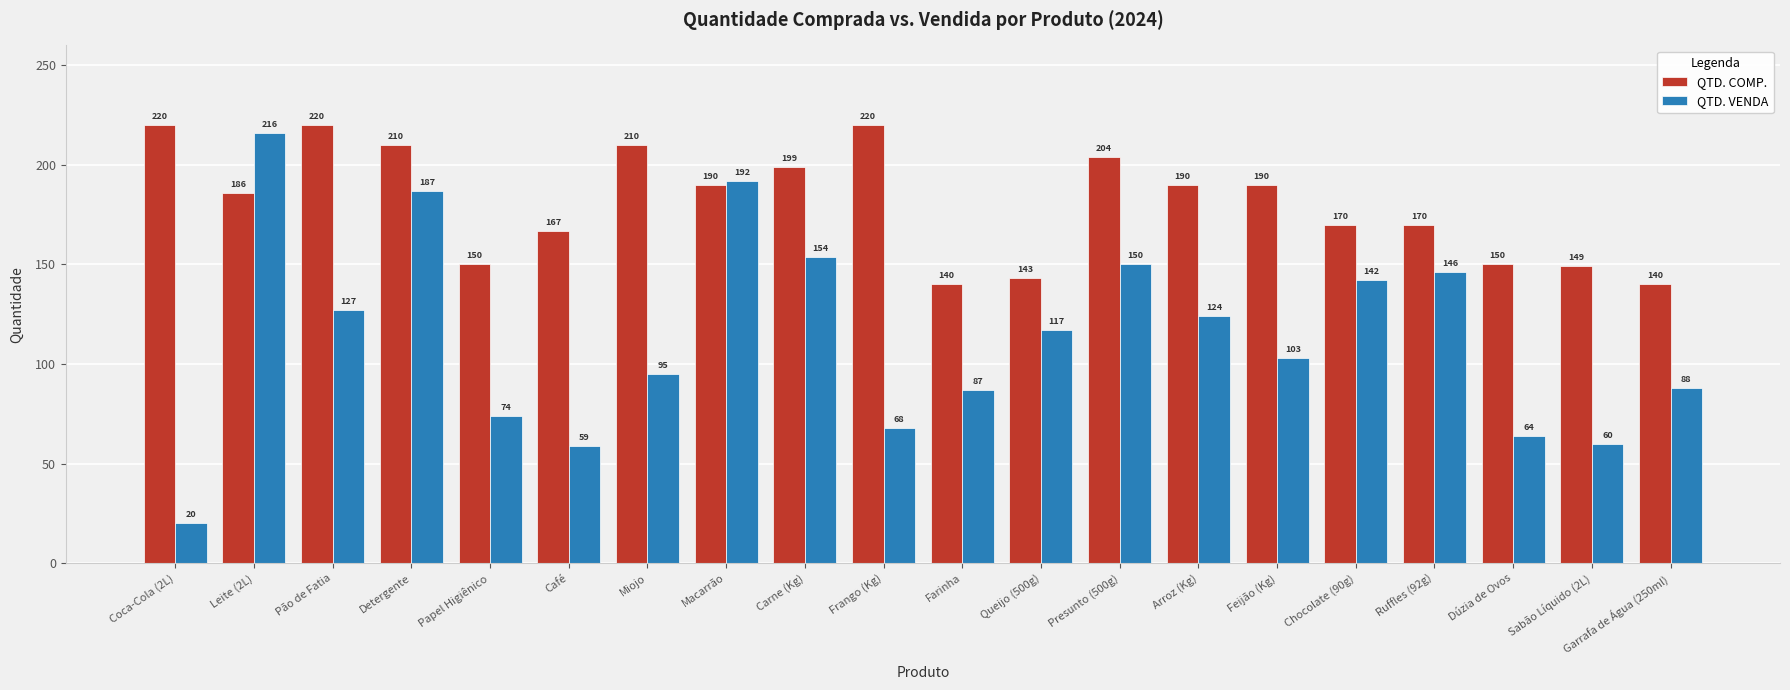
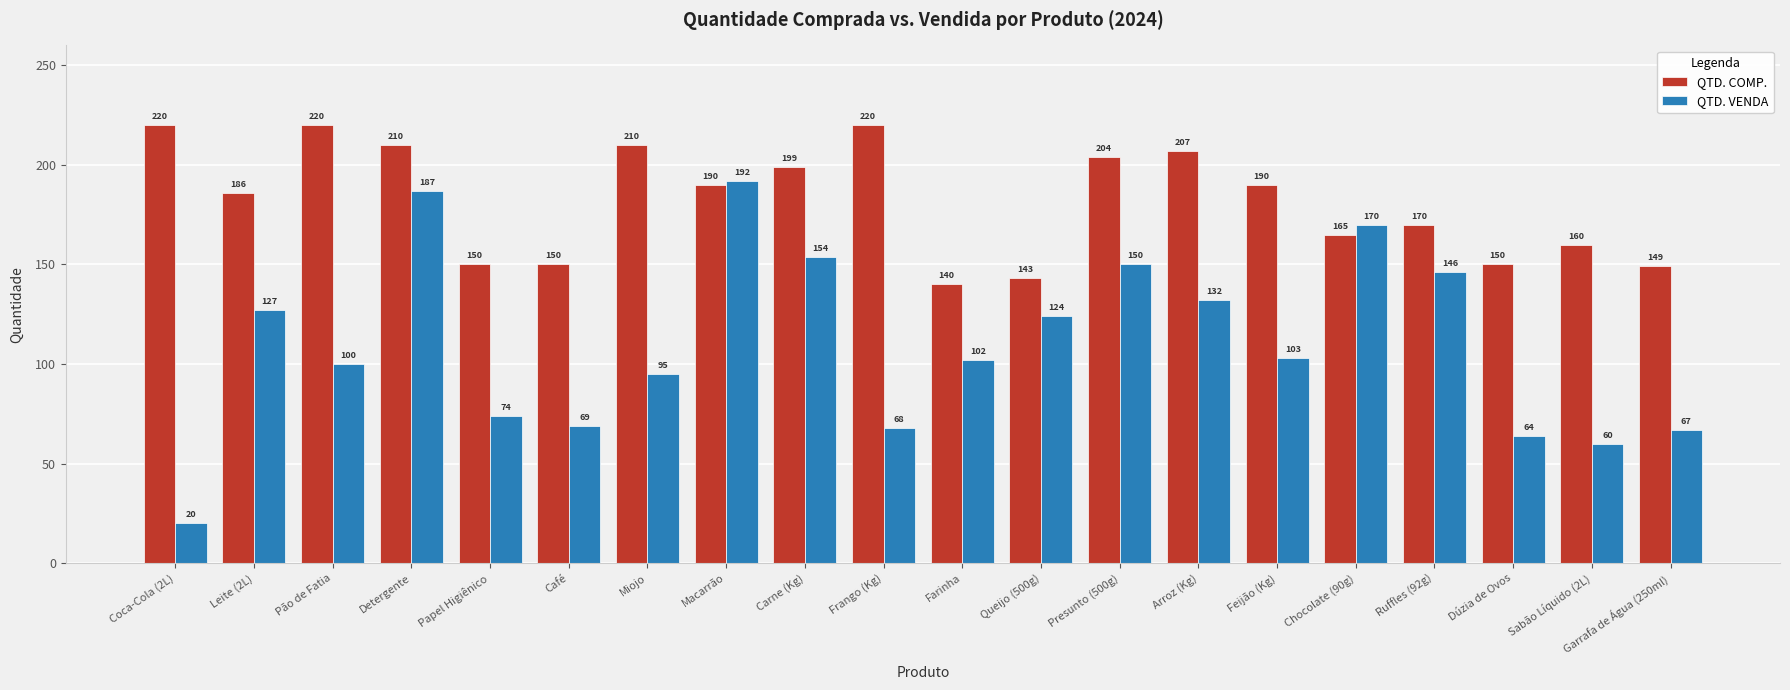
QTD. VENDA, Leite (2L): 216 -> 127
QTD. VENDA, Pão de Fatia: 127 -> 100
QTD. COMP., Café: 167 -> 150
QTD. VENDA, Café: 59 -> 69
QTD. VENDA, Farinha: 87 -> 102
QTD. VENDA, Queijo (500g): 117 -> 124
QTD. COMP., Arroz (Kg): 190 -> 207
QTD. VENDA, Arroz (Kg): 124 -> 132
QTD. COMP., Chocolate (90g): 170 -> 165
QTD. VENDA, Chocolate (90g): 142 -> 170
QTD. COMP., Sabão Líquido (2L): 149 -> 160
QTD. COMP., Garrafa de Água (250ml): 140 -> 149
QTD. VENDA, Garrafa de Água (250ml): 88 -> 67
